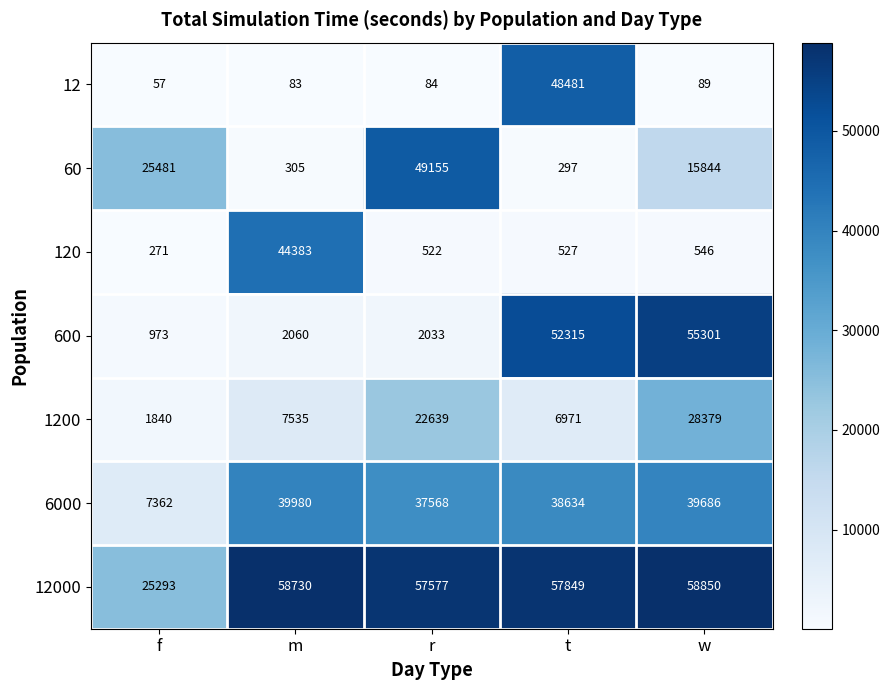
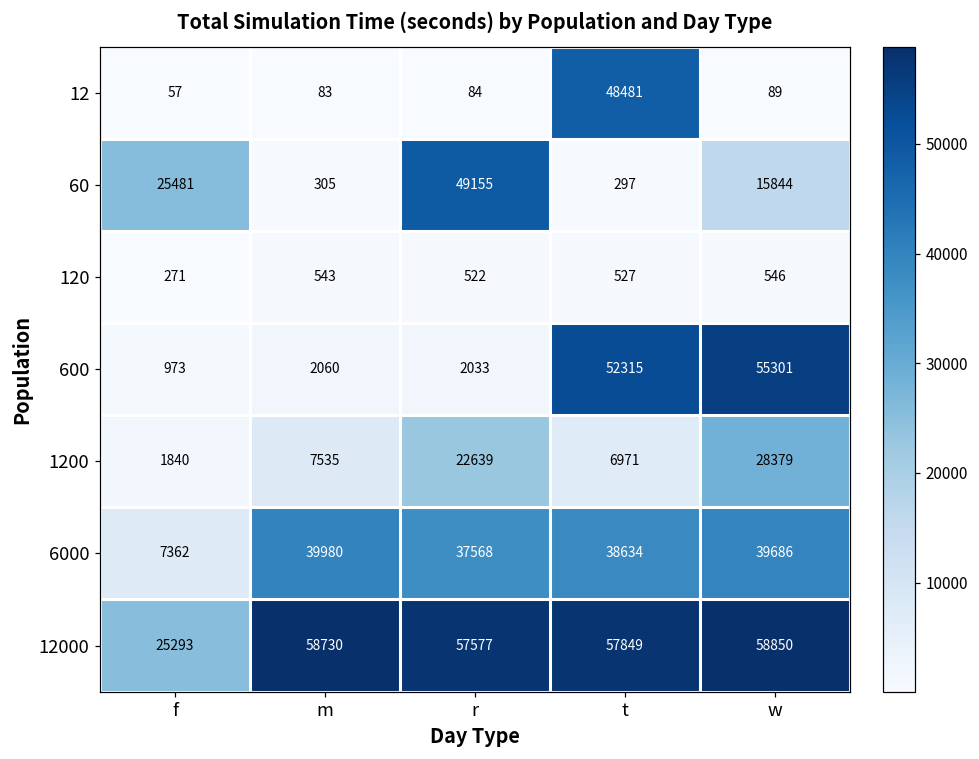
120, m: 44383 -> 543
